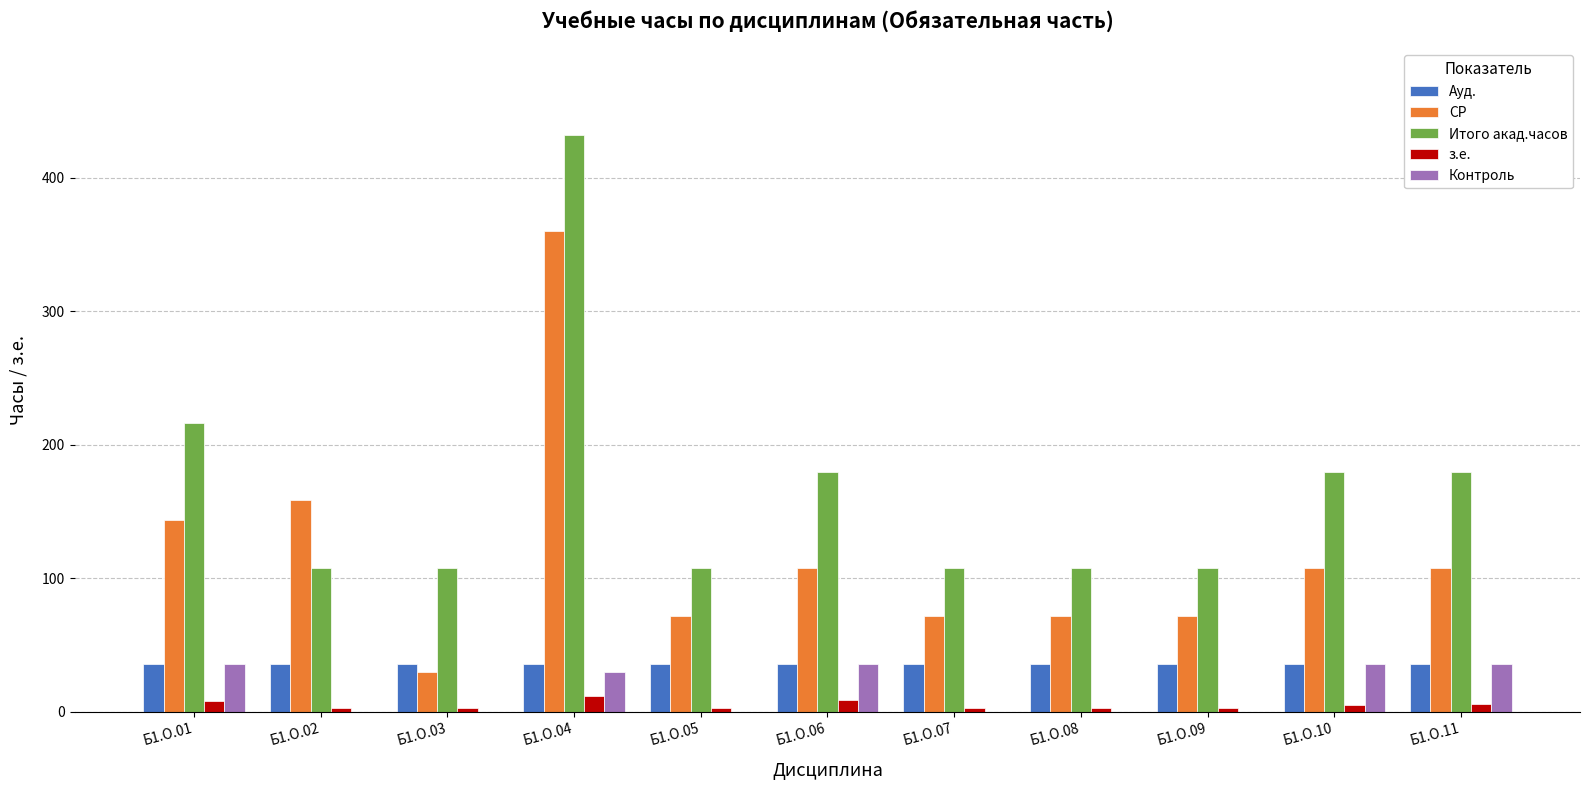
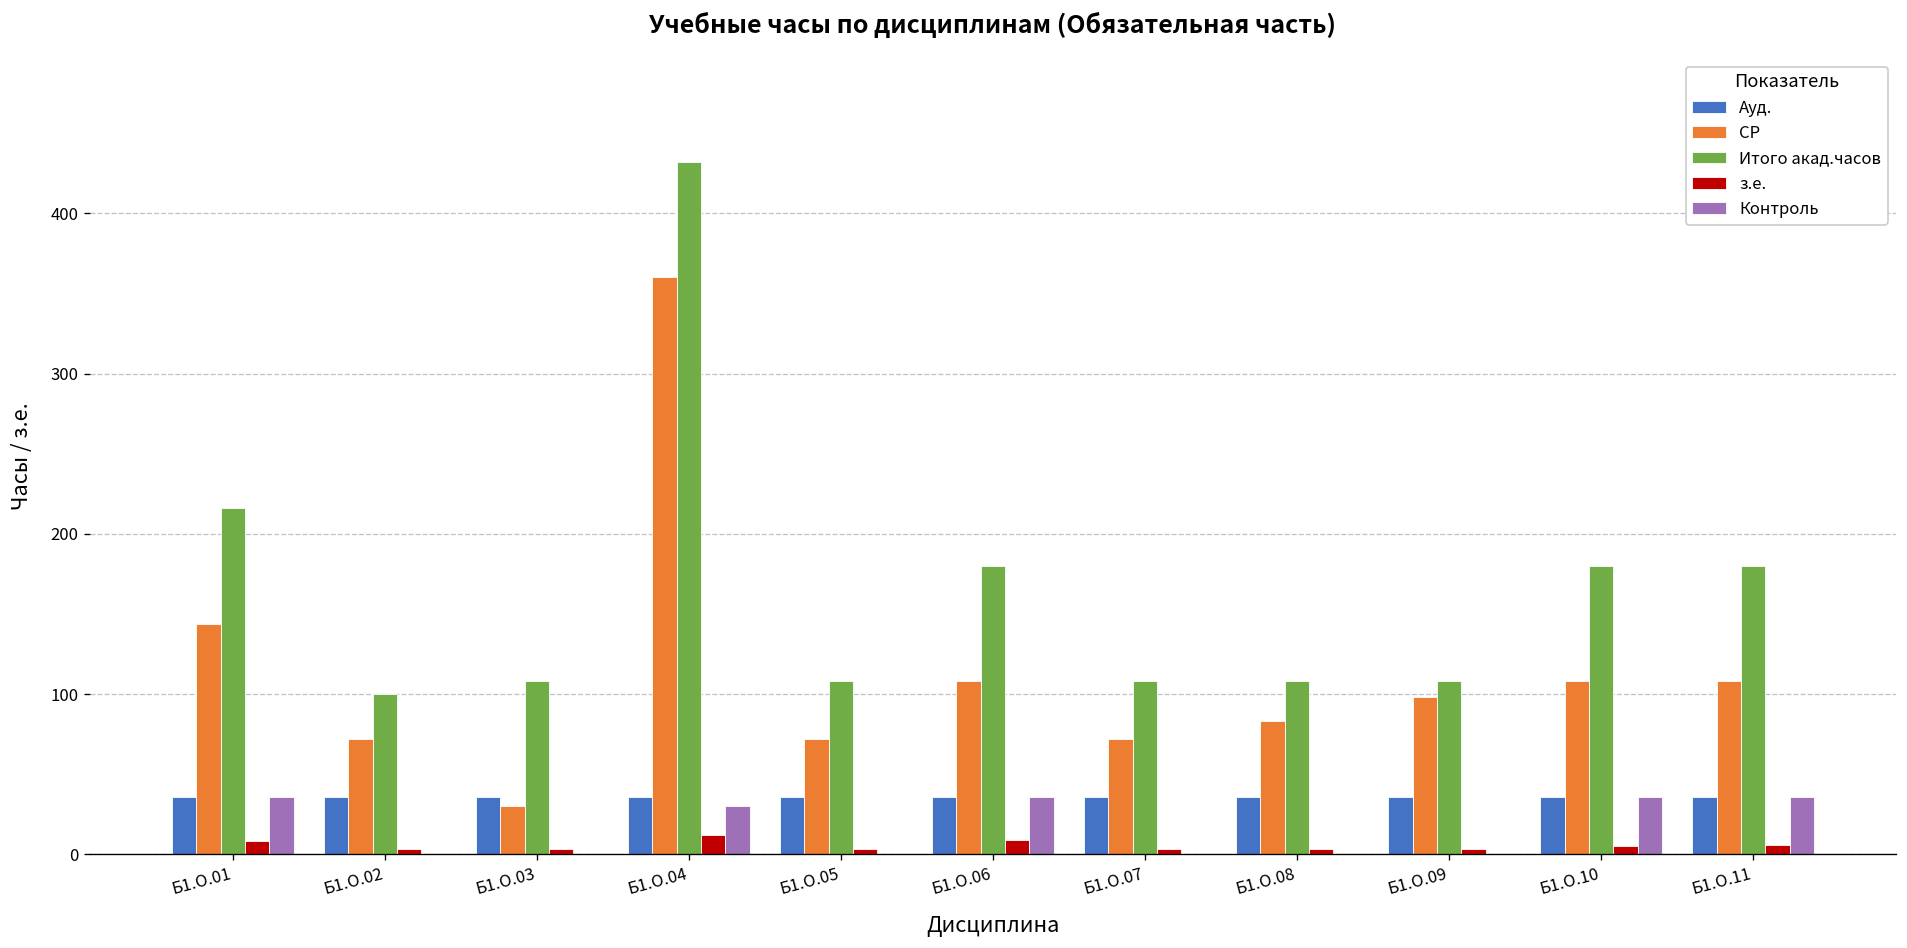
СР, Б1.О.02: 159 -> 72
Итого акад.часов, Б1.О.02: 108 -> 100
СР, Б1.О.08: 72 -> 83
СР, Б1.О.09: 72 -> 98
